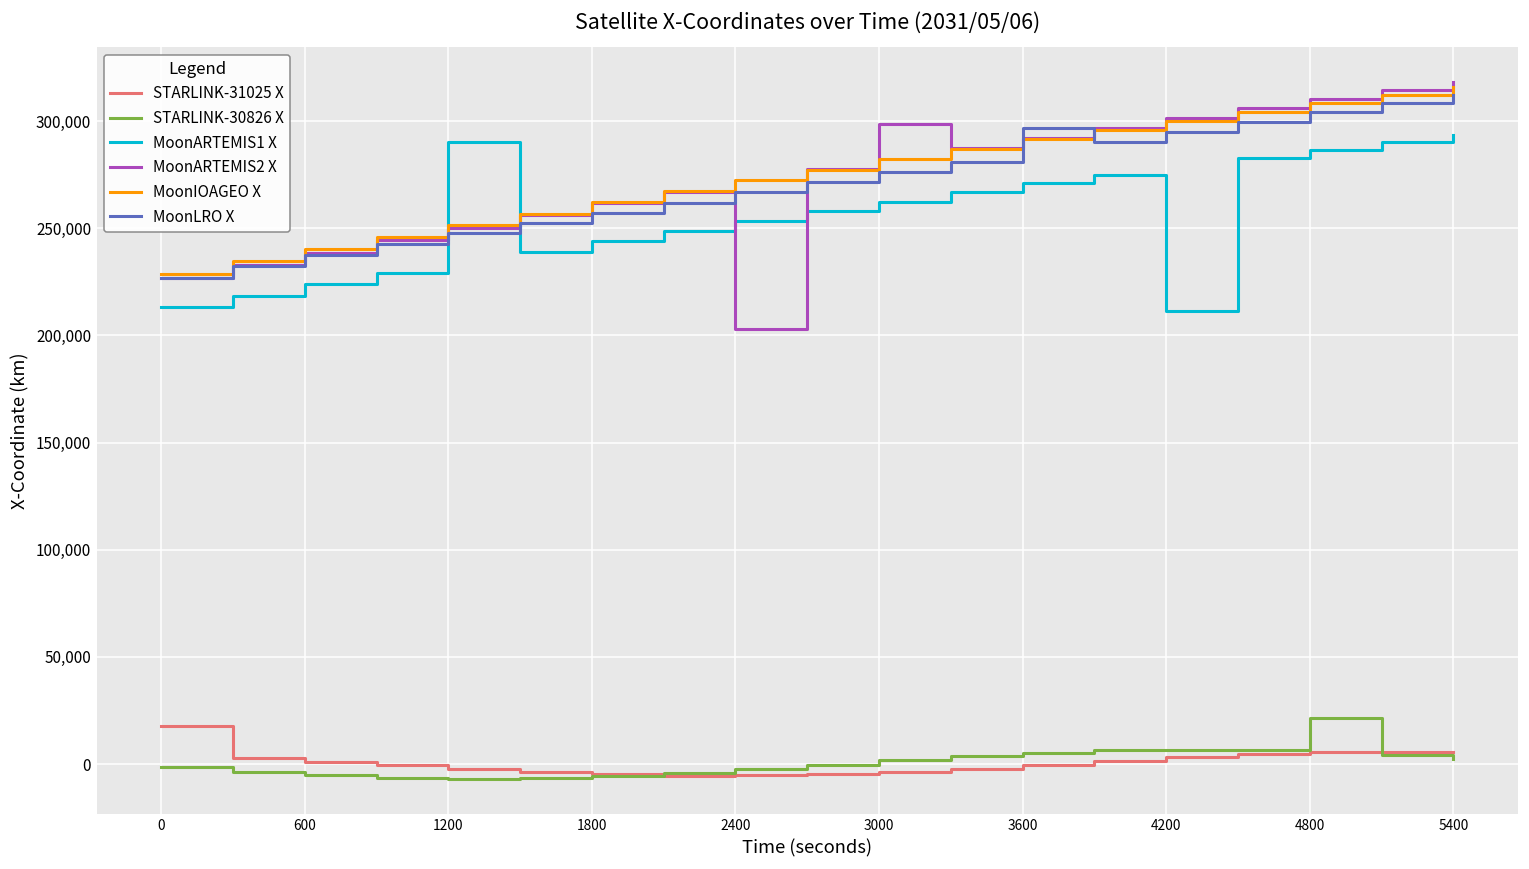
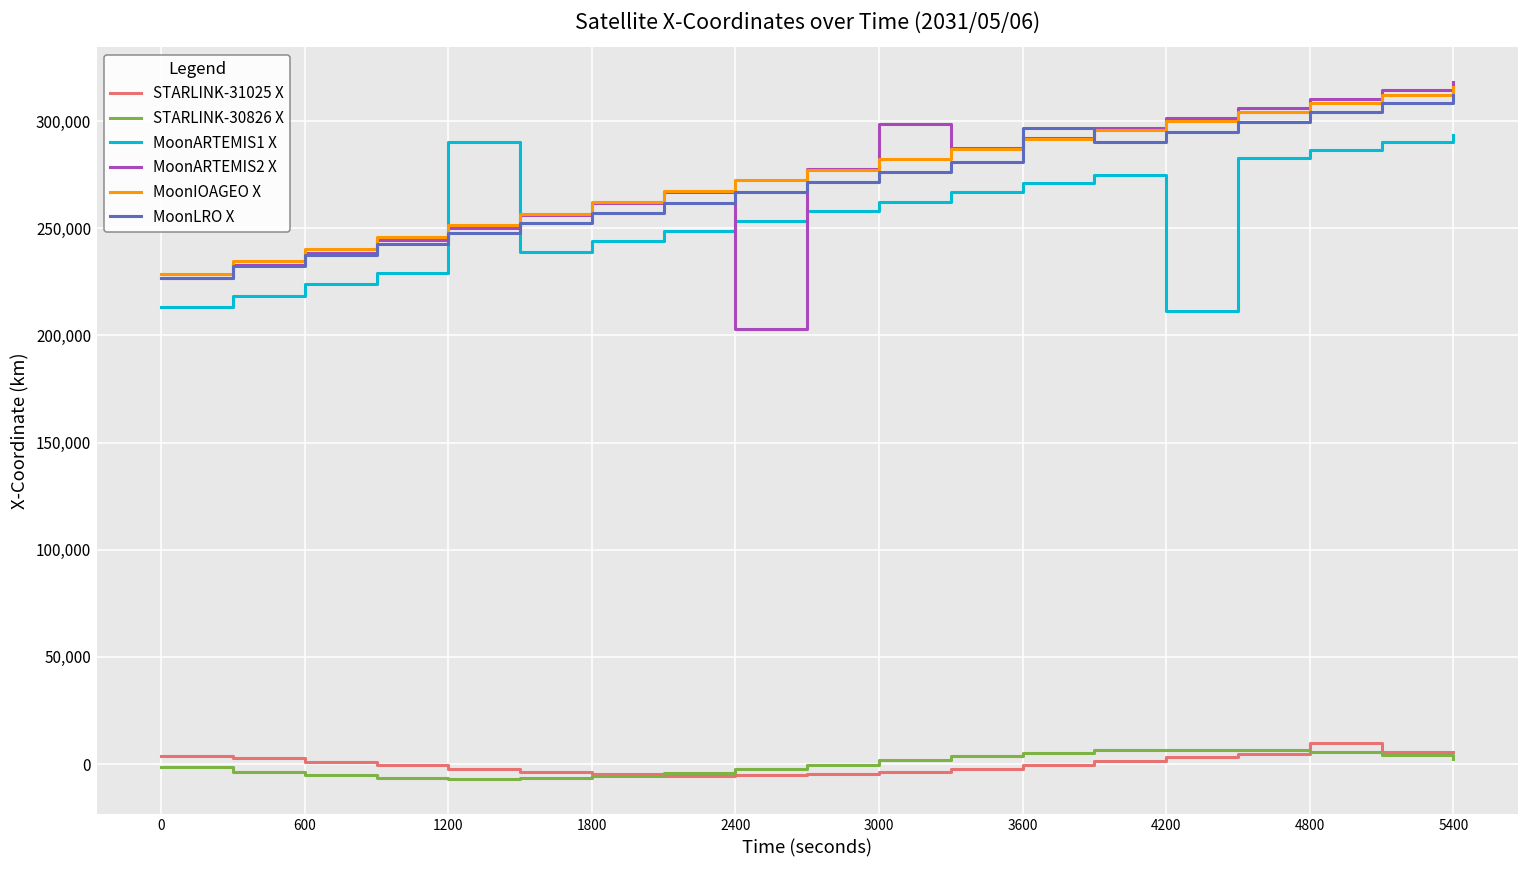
STARLINK-31025 X, 0: 18,000 -> 4,000
STARLINK-31025 X, 4800: 6,000 -> 10,000
STARLINK-30826 X, 4800: 22,000 -> 6,000
